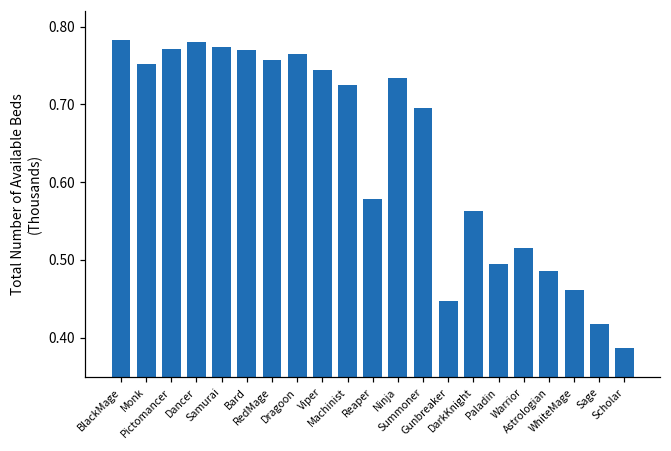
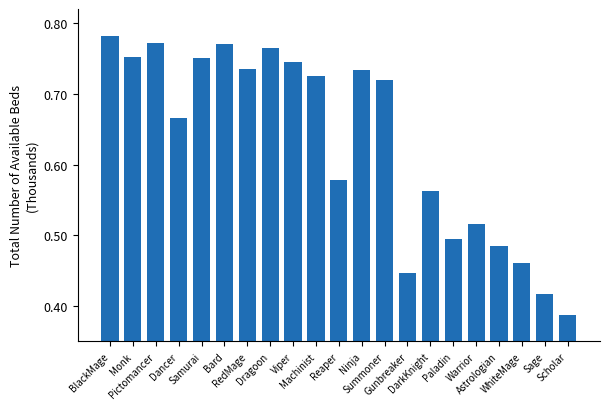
Dancer: 0.78 -> 0.67
Samurai: 0.77 -> 0.75
RedMage: 0.76 -> 0.74
Summoner: 0.70 -> 0.72
